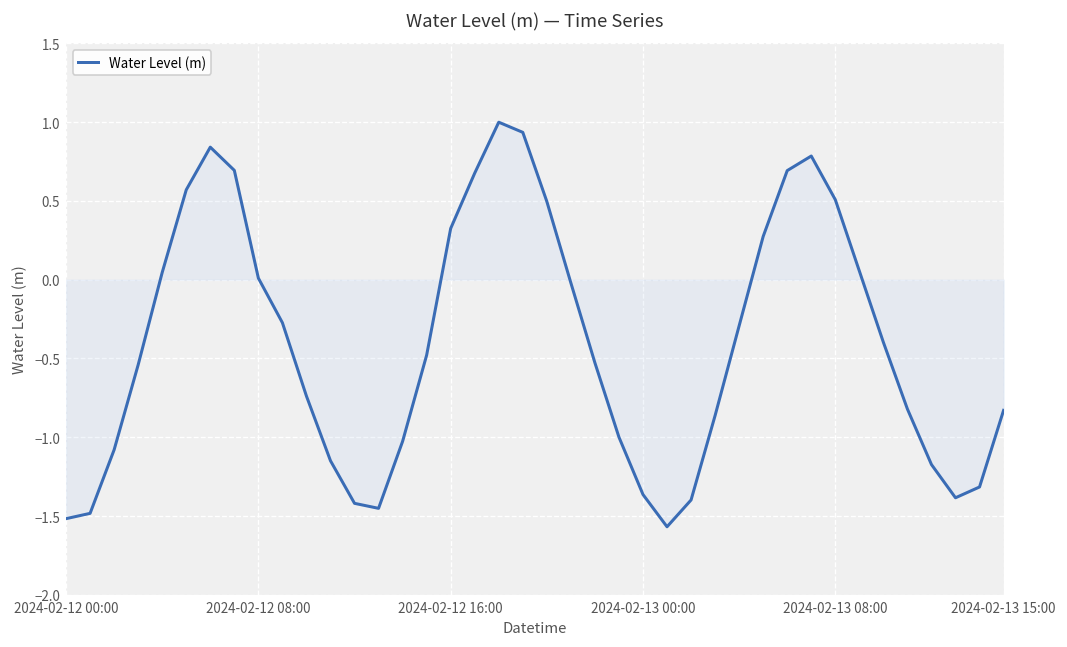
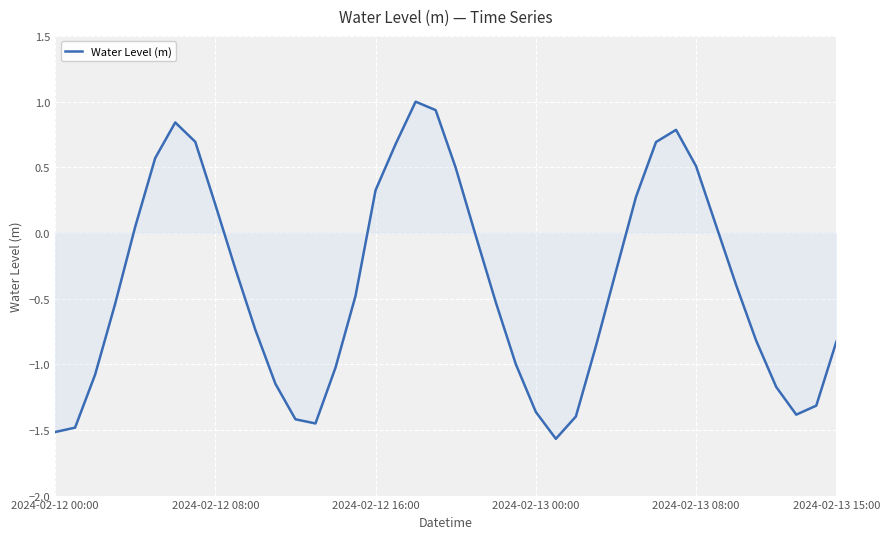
Water Level (m), 2024-02-12 08:00: 0.01 -> 0.22
